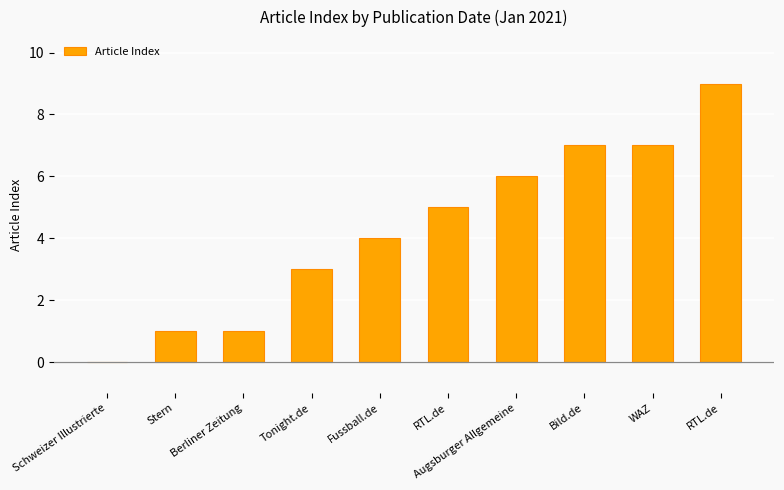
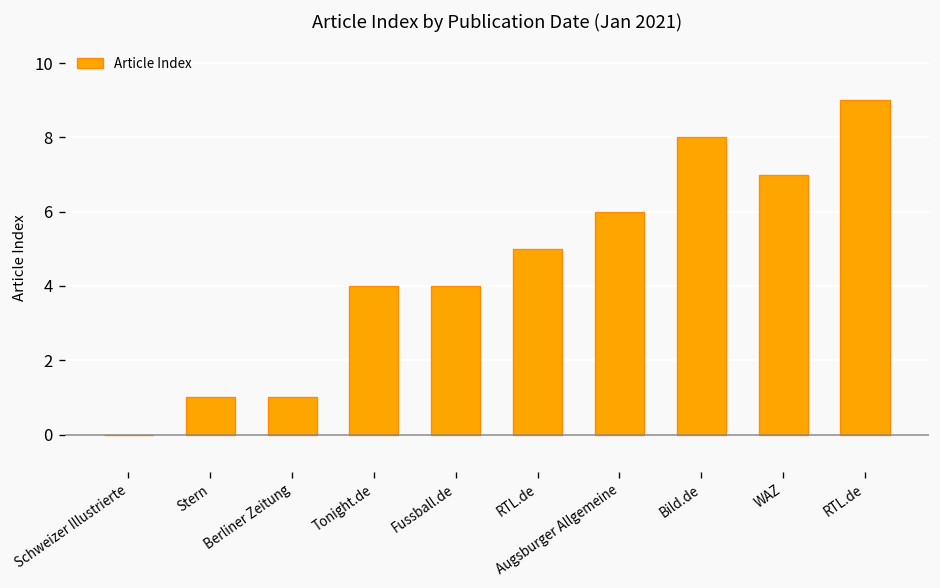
Tonight.de: 3 -> 4
Bild.de: 7 -> 8
